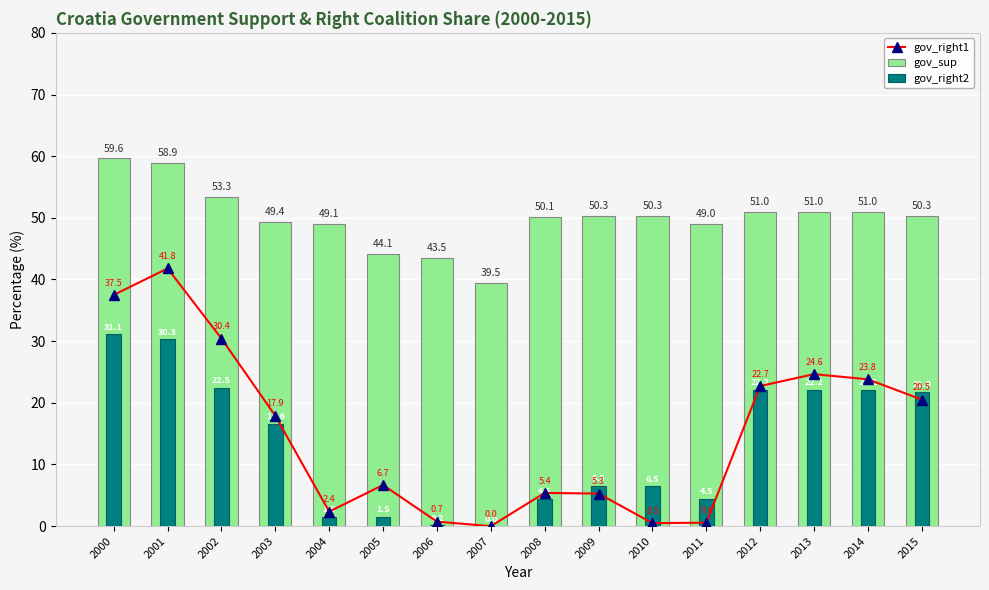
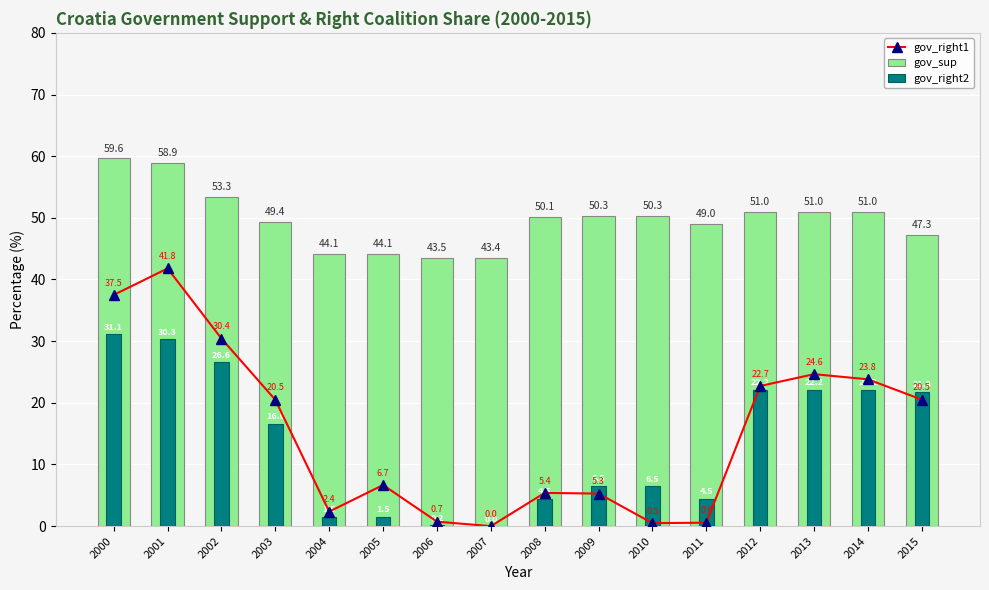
gov_right2, 2002: 22.5 -> 26.6
gov_right1, 2003: 17.9 -> 20.5
gov_sup, 2004: 49.1 -> 44.1
gov_sup, 2007: 39.5 -> 43.4
gov_sup, 2015: 50.3 -> 47.3
